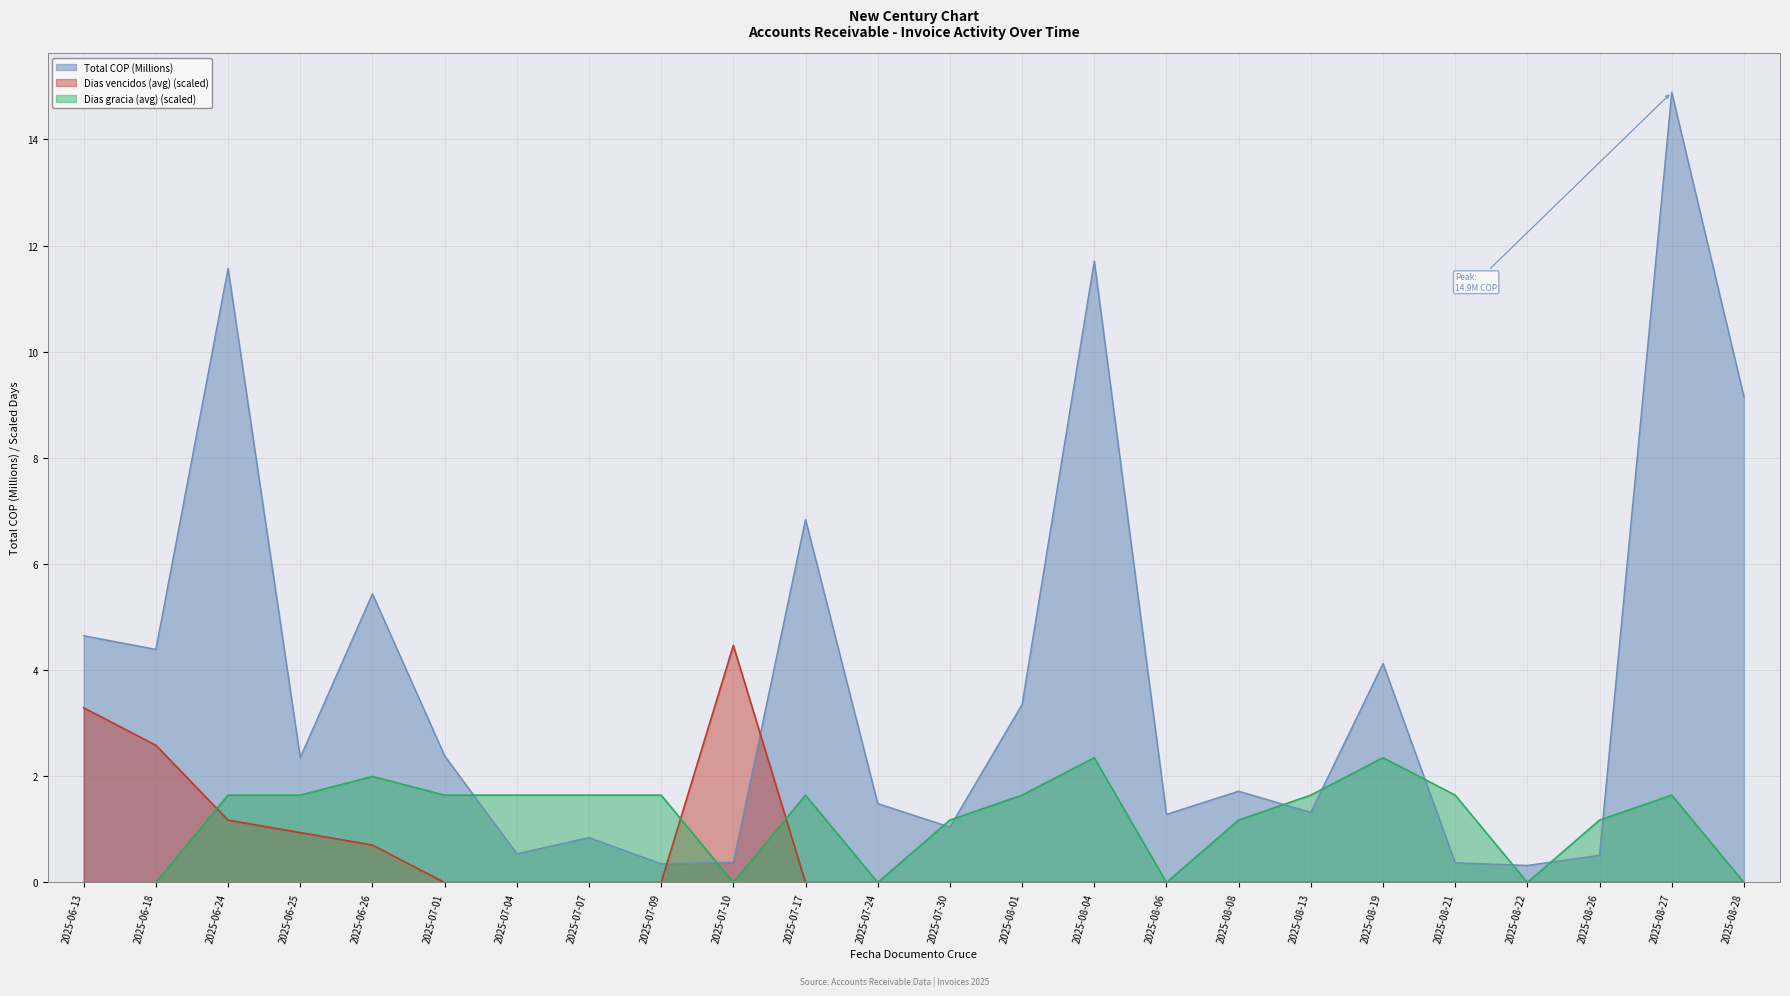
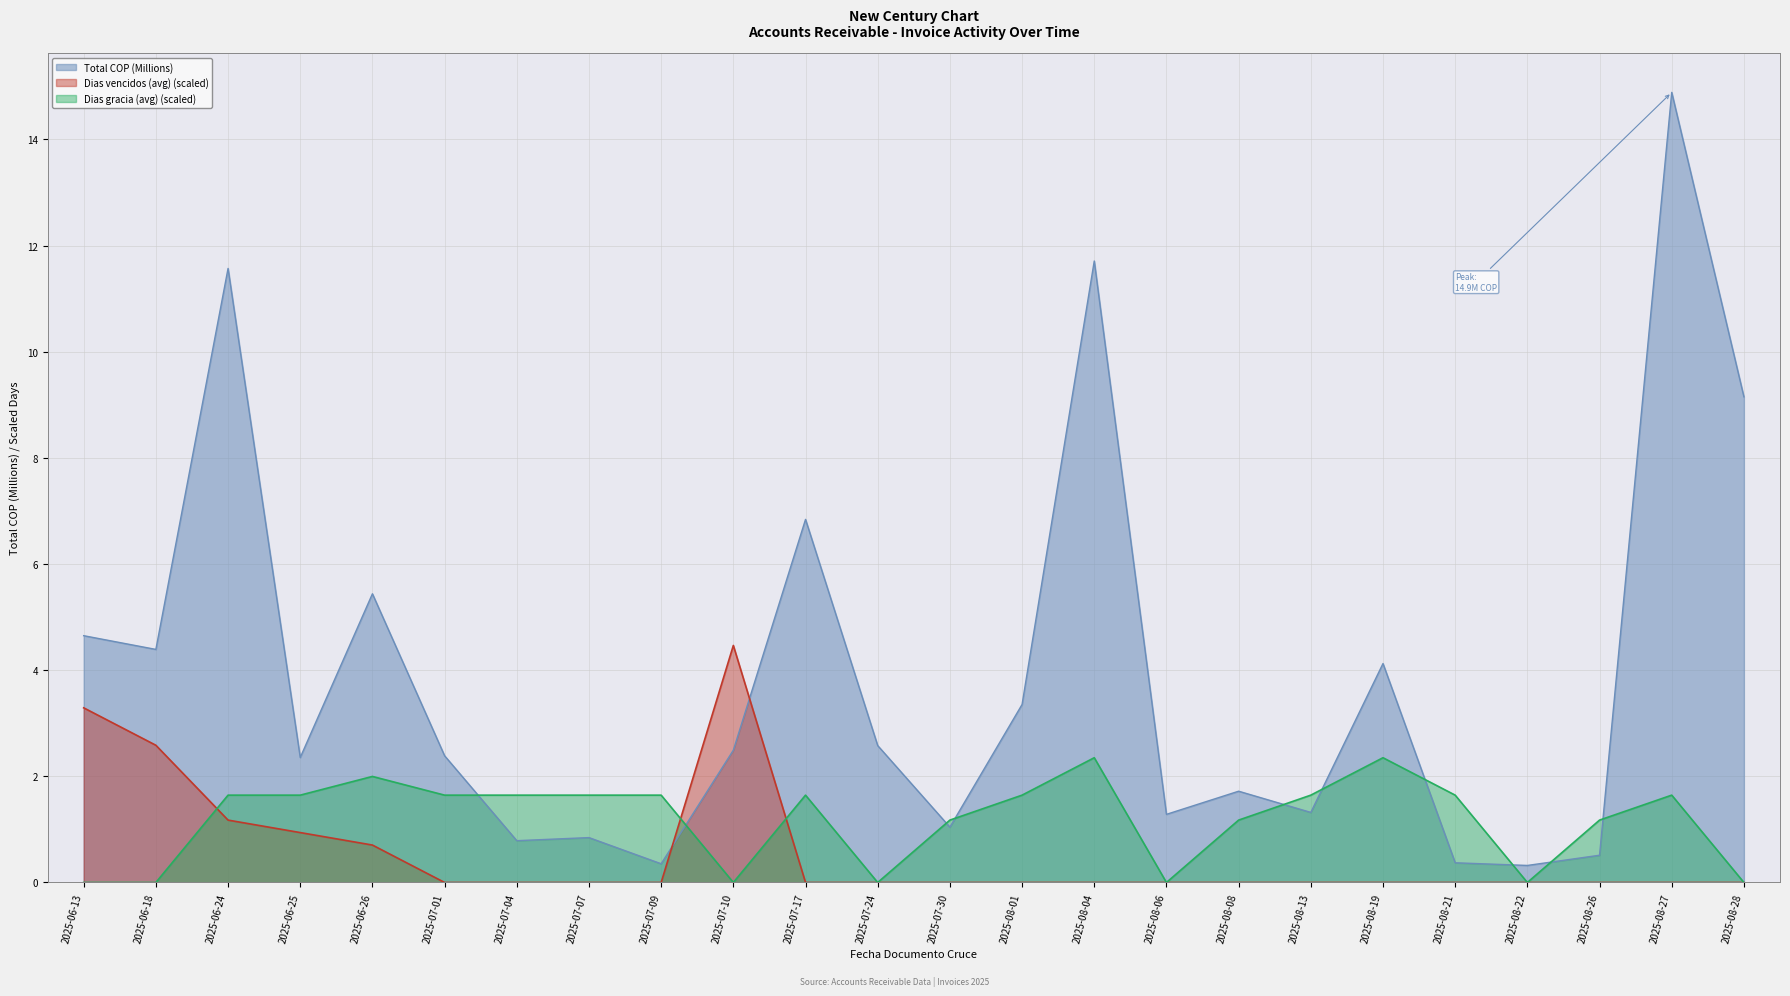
Total COP (Millions), 2025-07-04: 0.5 -> 0.8
Total COP (Millions), 2025-07-10: 0.4 -> 2.5
Total COP (Millions), 2025-07-24: 1.5 -> 2.6
